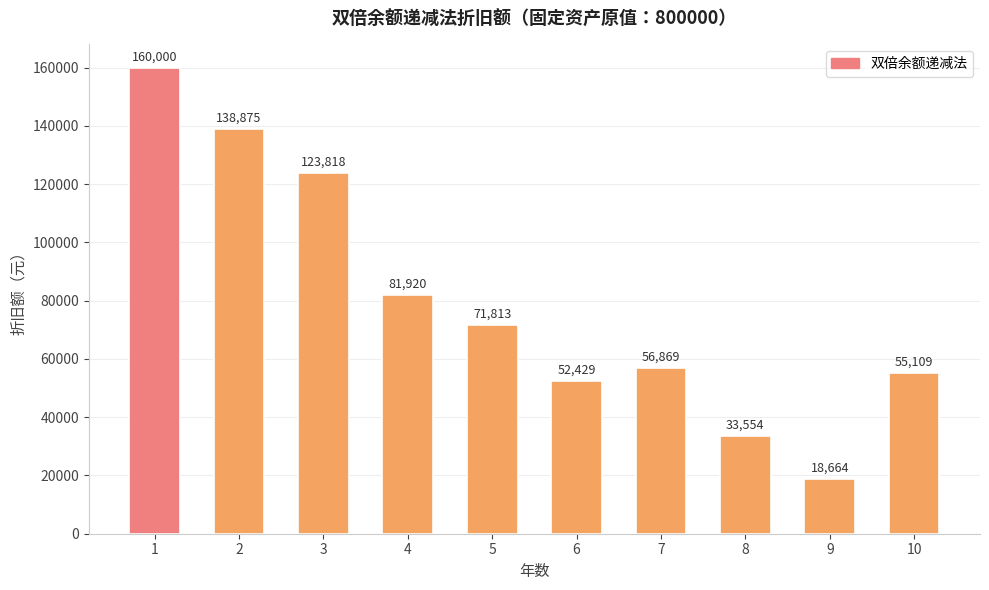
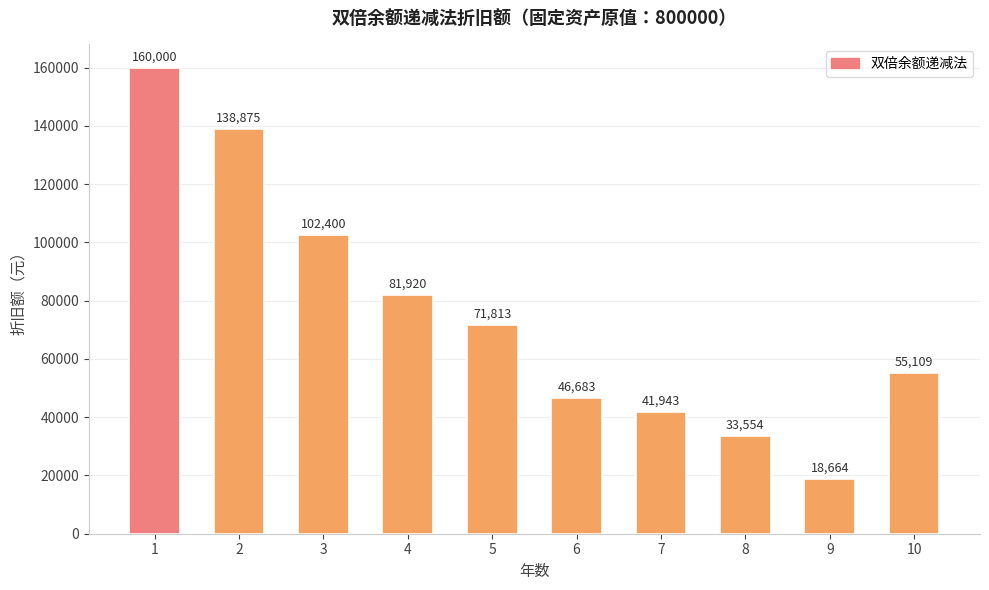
3: 123,818 -> 102,400
6: 52,429 -> 46,683
7: 56,869 -> 41,943
